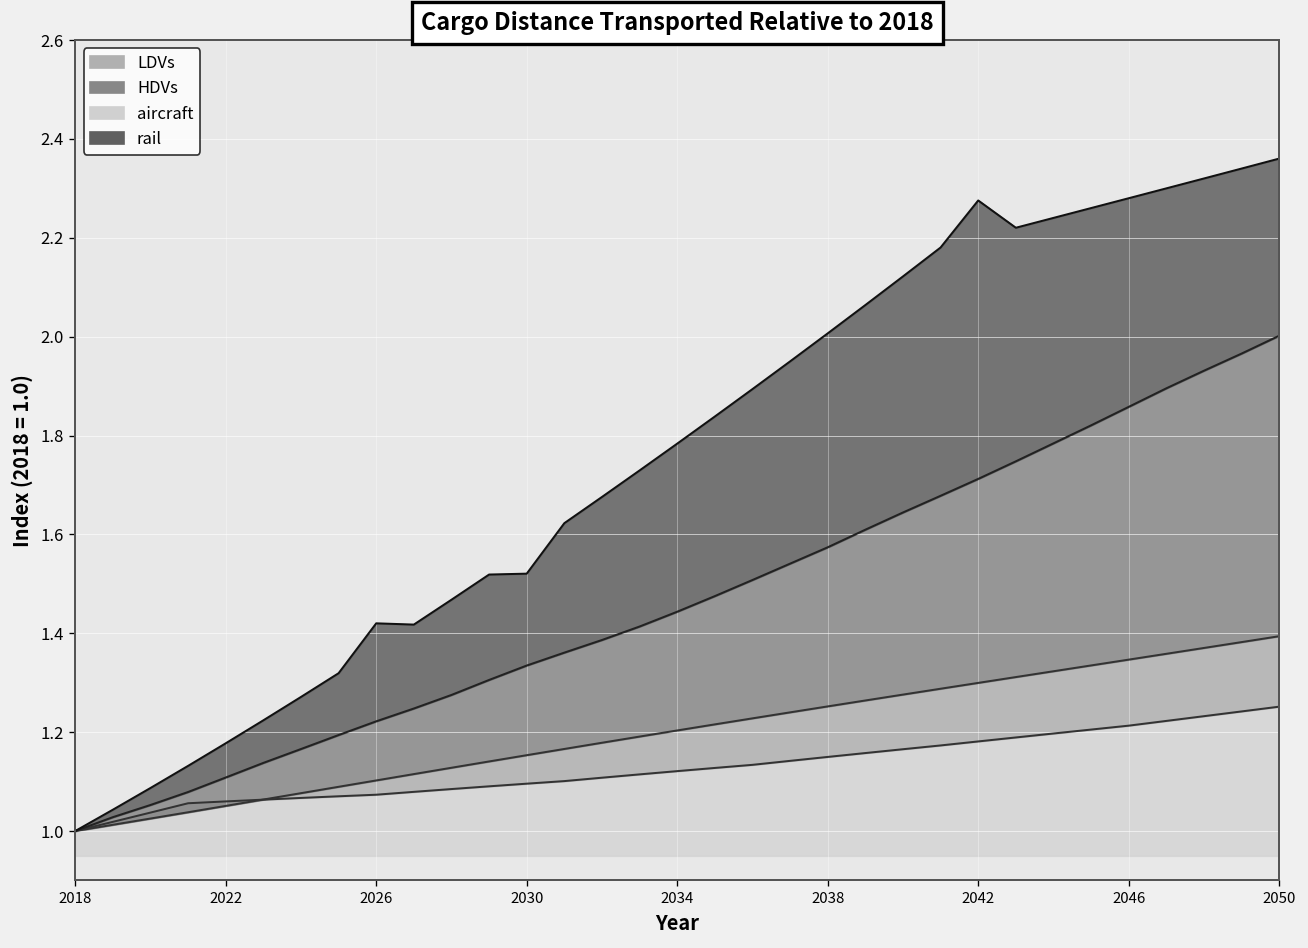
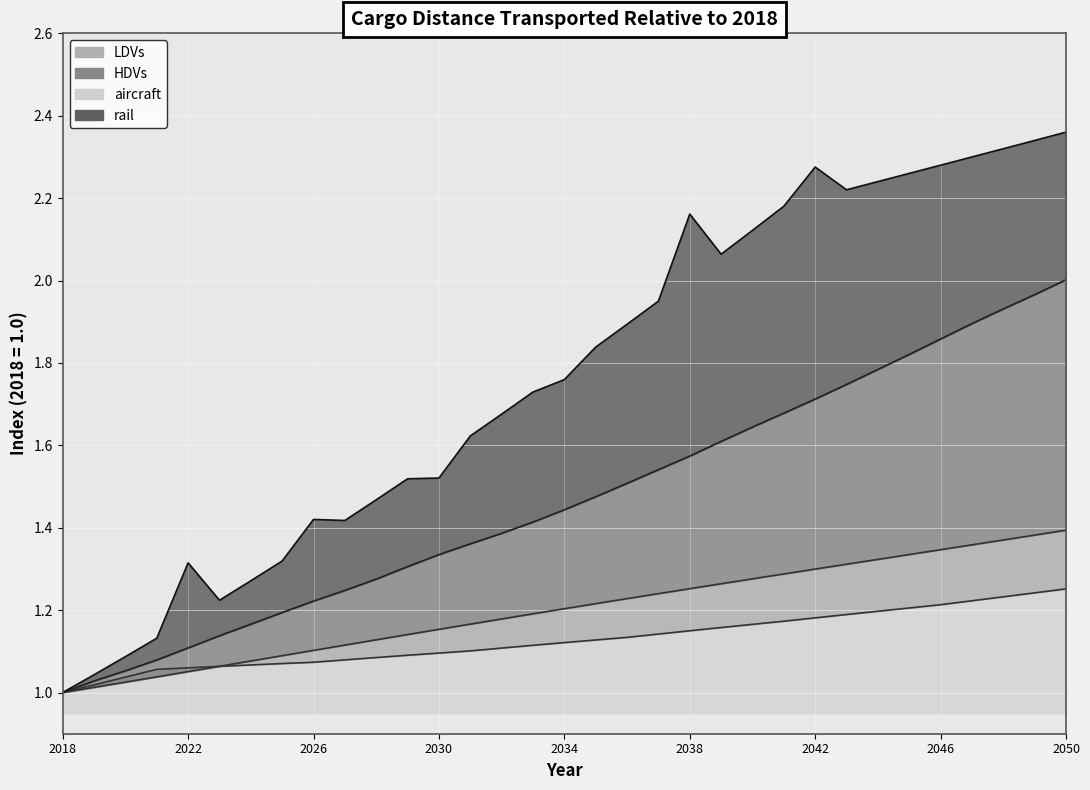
rail, 2022: 1.18 -> 1.31
rail, 2034: 1.78 -> 1.76
rail, 2038: 2.01 -> 2.16
